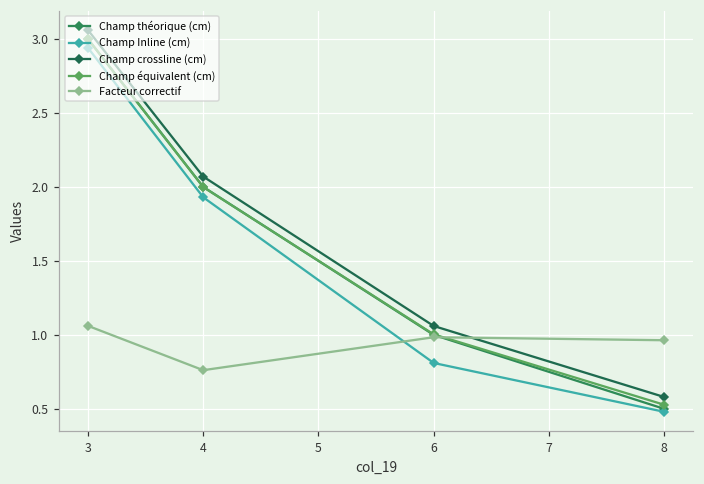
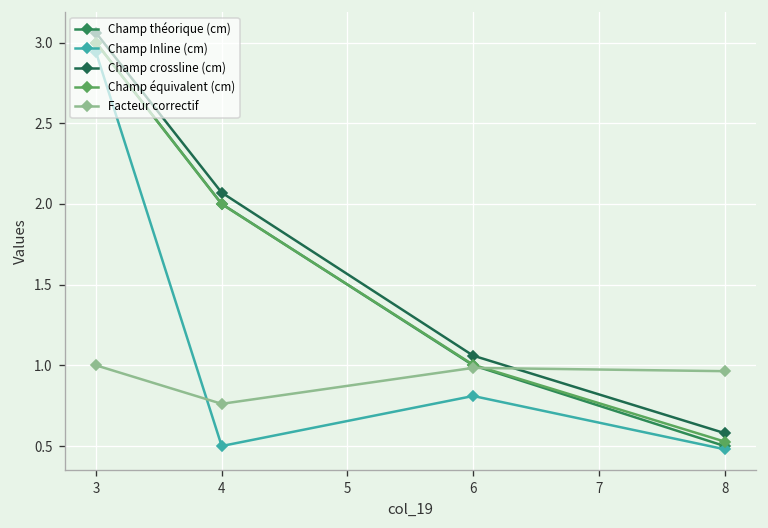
Facteur correctif, 3: 1.06 -> 1.00
Champ Inline (cm), 4: 1.93 -> 0.50
